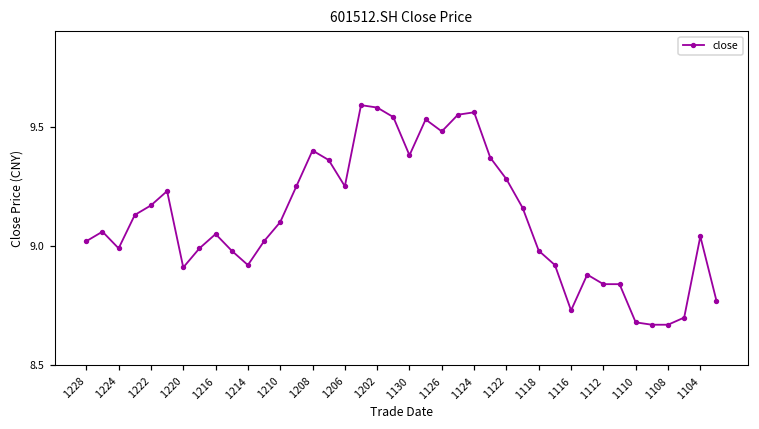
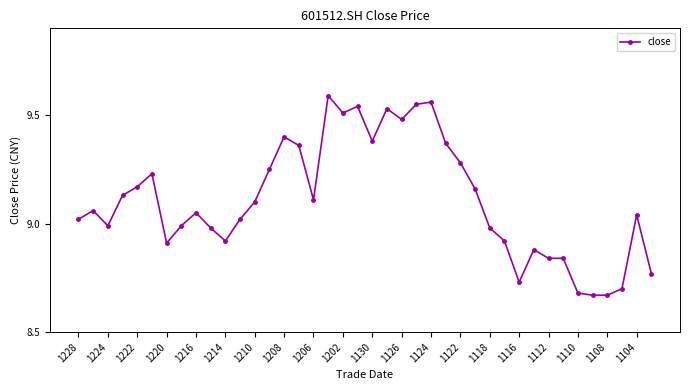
1206: 9.25 -> 9.11
1202: 9.58 -> 9.51
